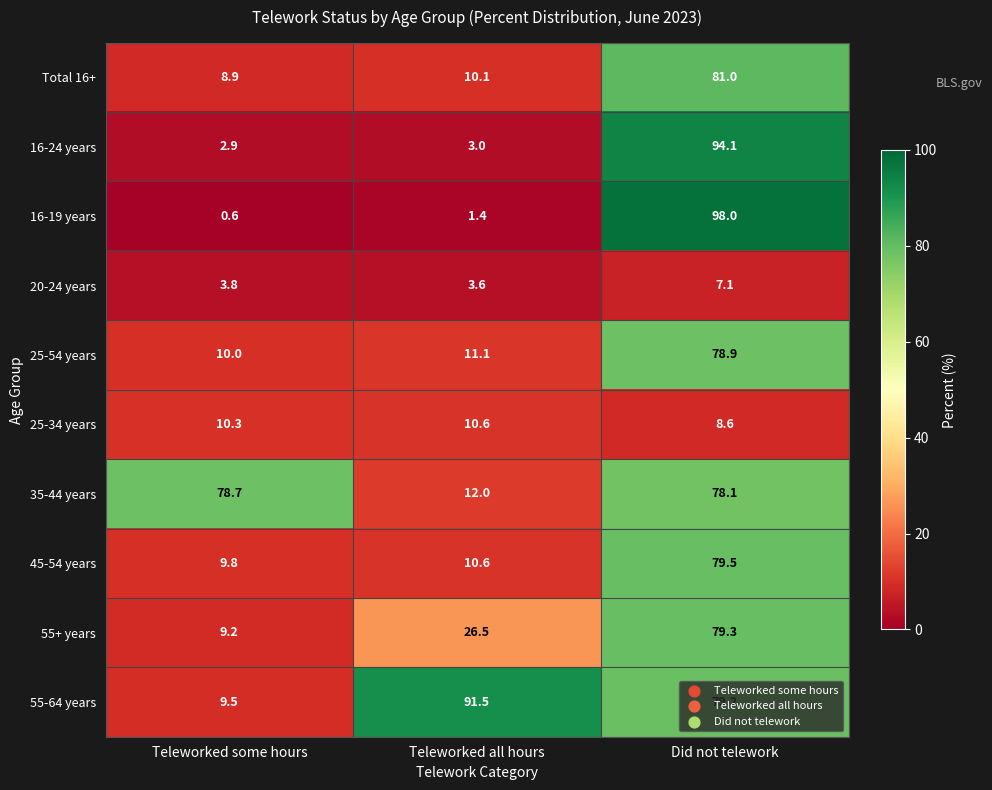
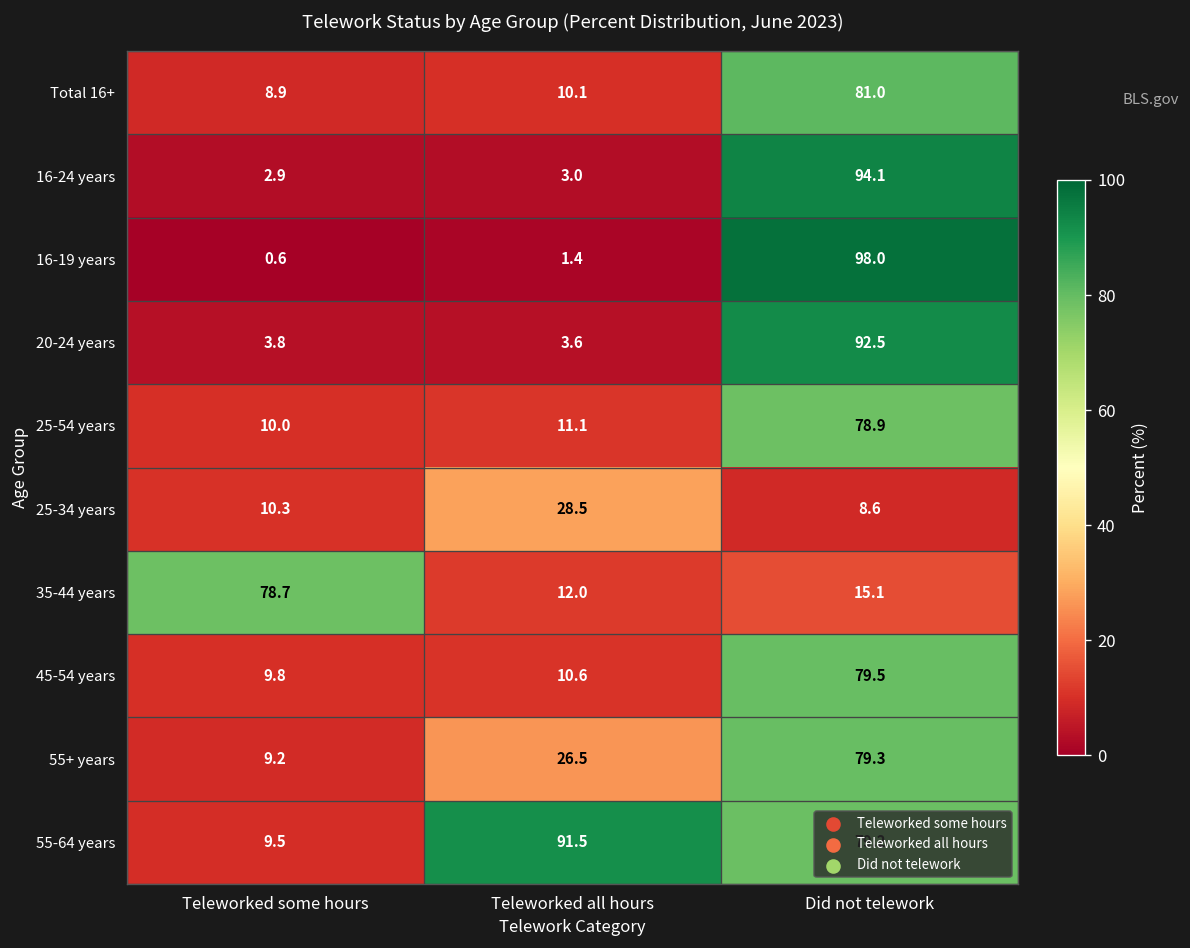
20-24 years, Did not telework: 7.1 -> 92.5
25-34 years, Teleworked all hours: 10.6 -> 28.5
35-44 years, Did not telework: 78.1 -> 15.1
